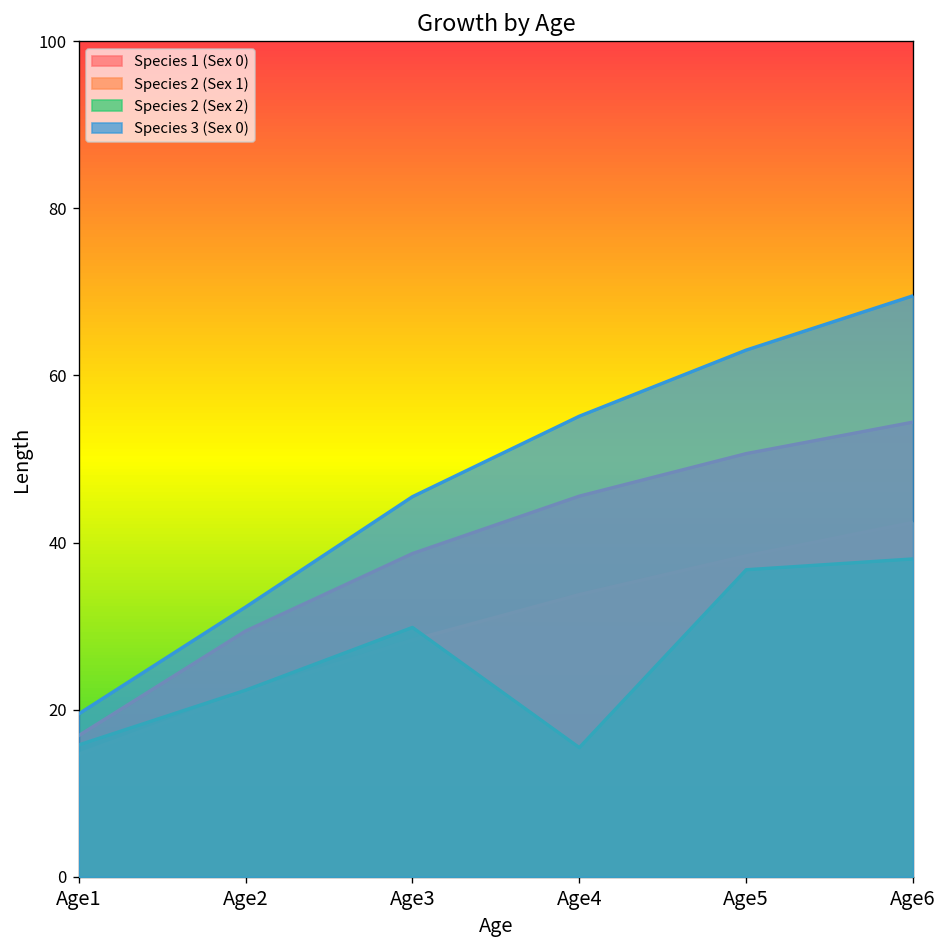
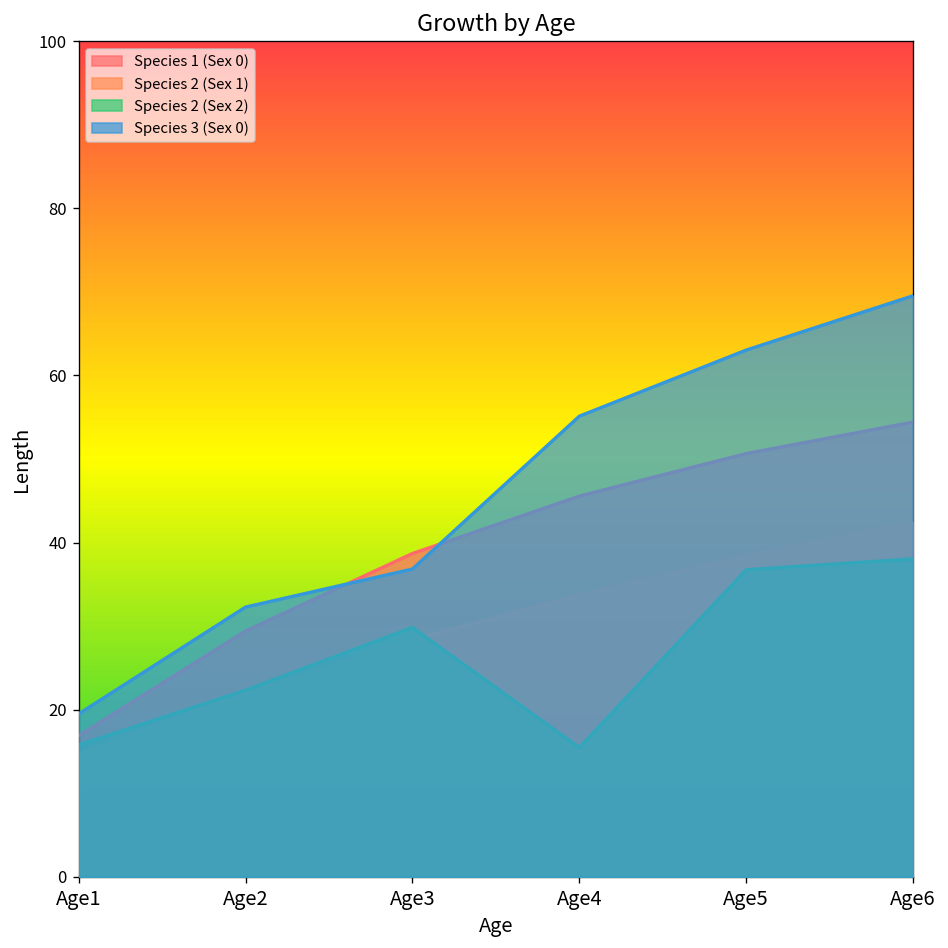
Species 3 (Sex 0), Age3: 45 -> 37
